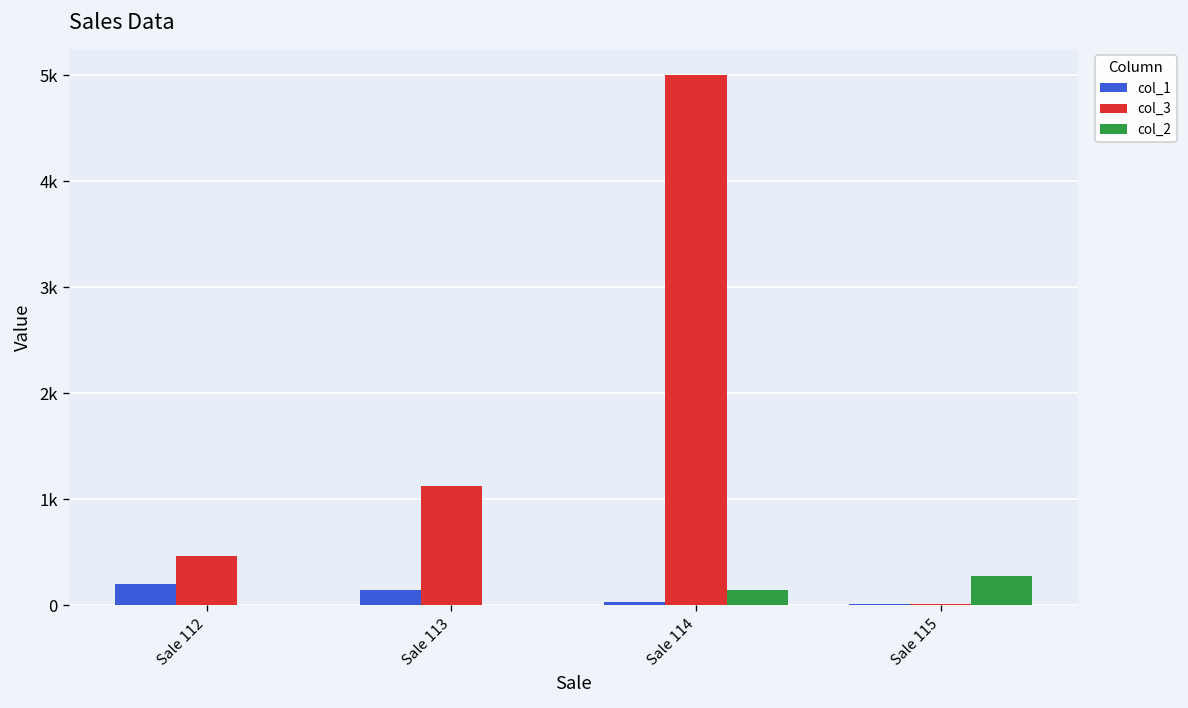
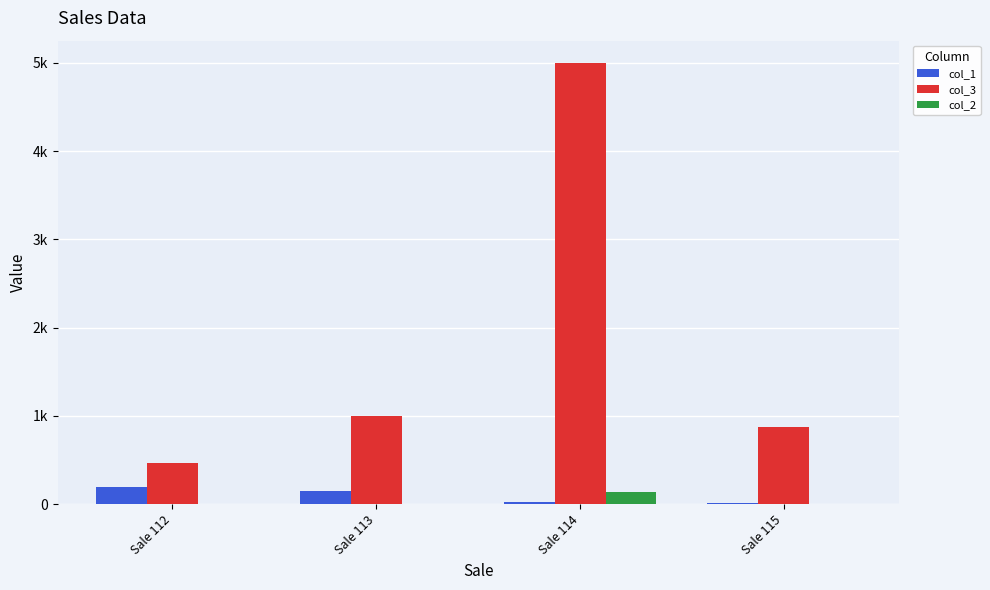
col_3, Sale 113: 1100 -> 1000
col_3, Sale 115: 0 -> 900
col_2, Sale 115: 300 -> 0
